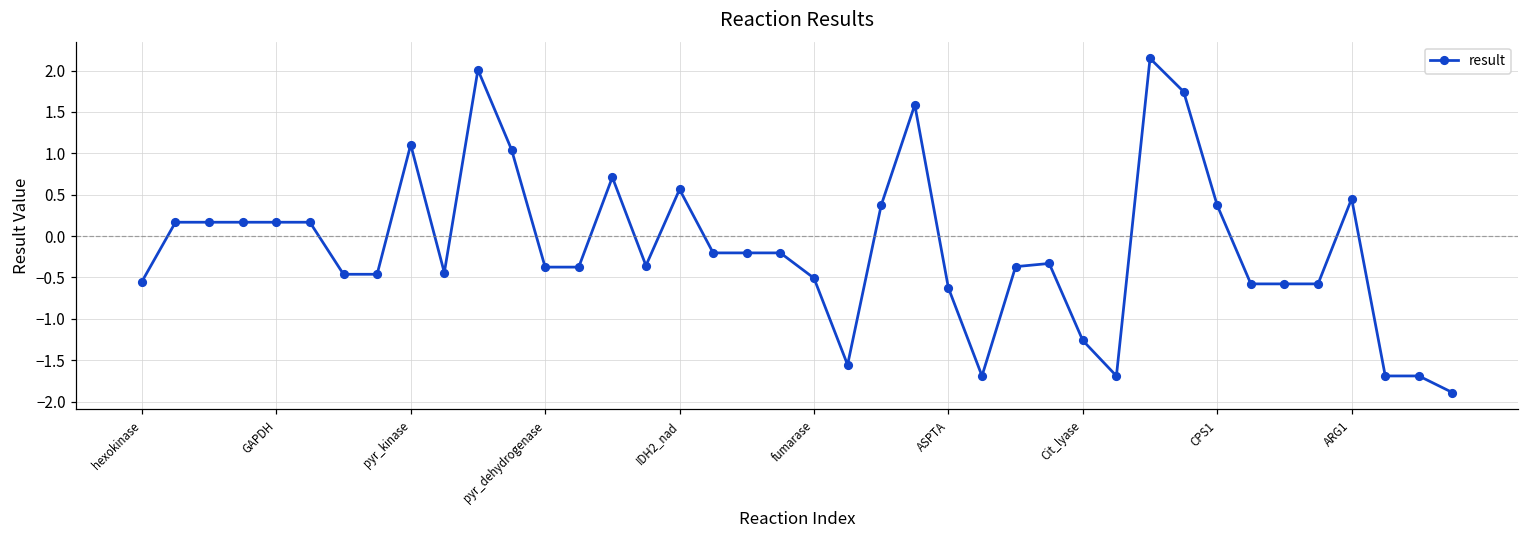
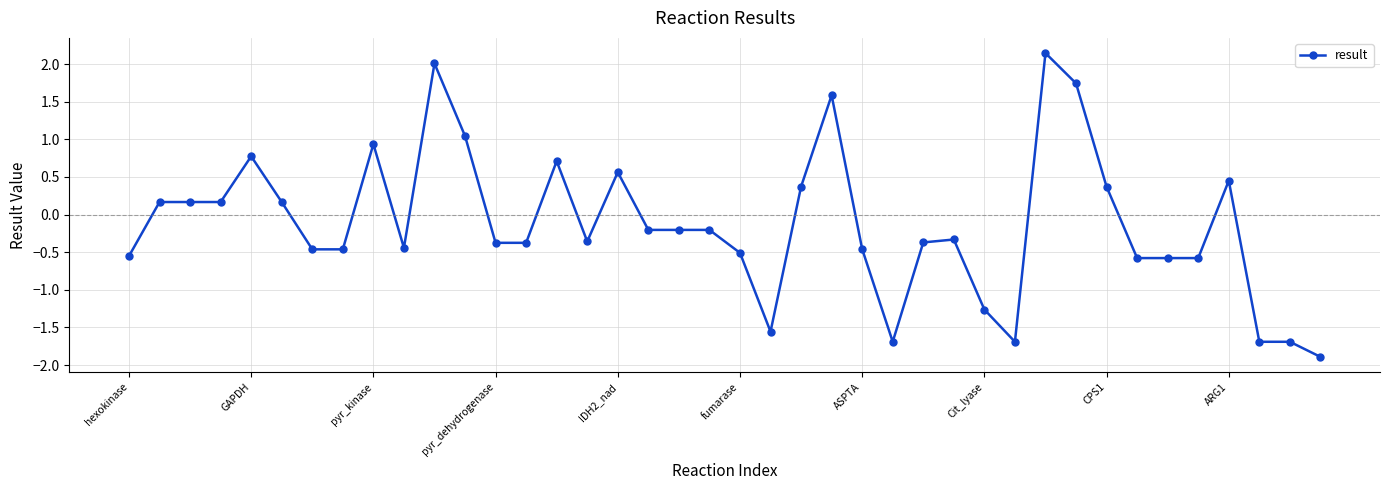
GAPDH: 0.2 -> 0.8
pyr_kinase: 1.1 -> 0.9
ASPTA: -0.6 -> -0.5
